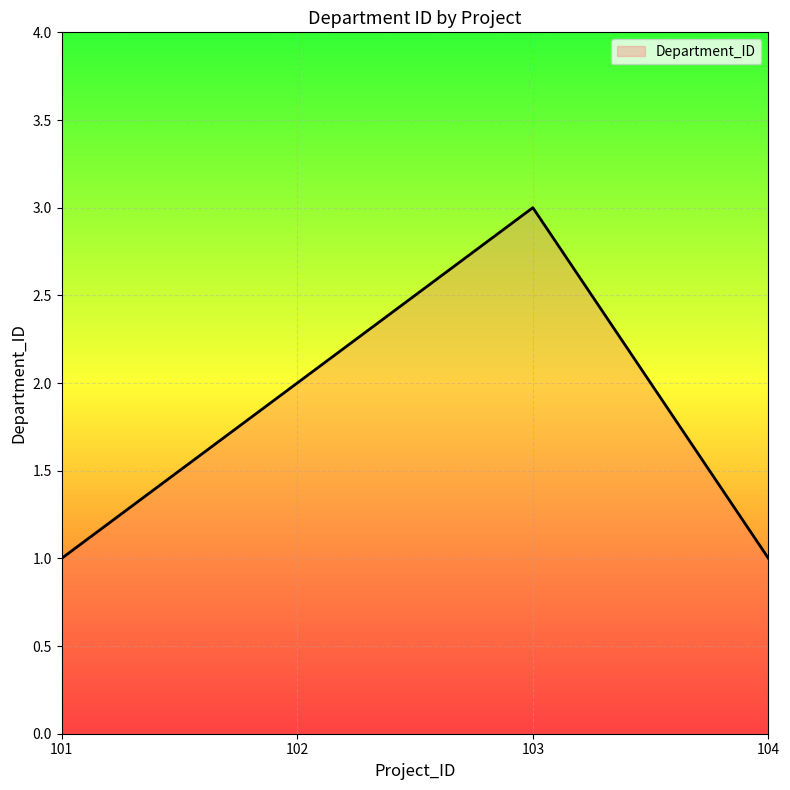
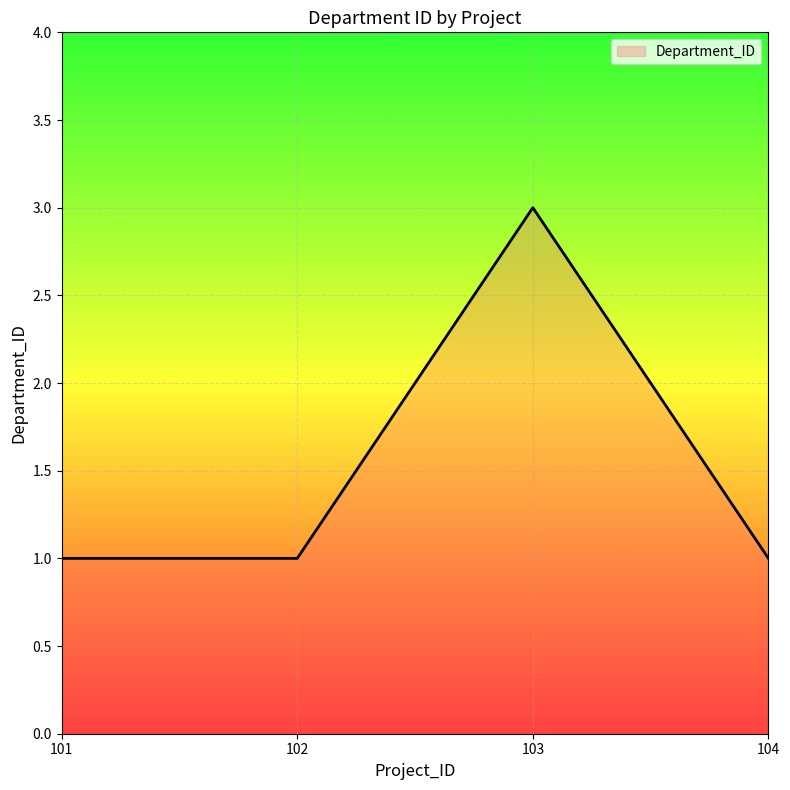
102: 2 -> 1
